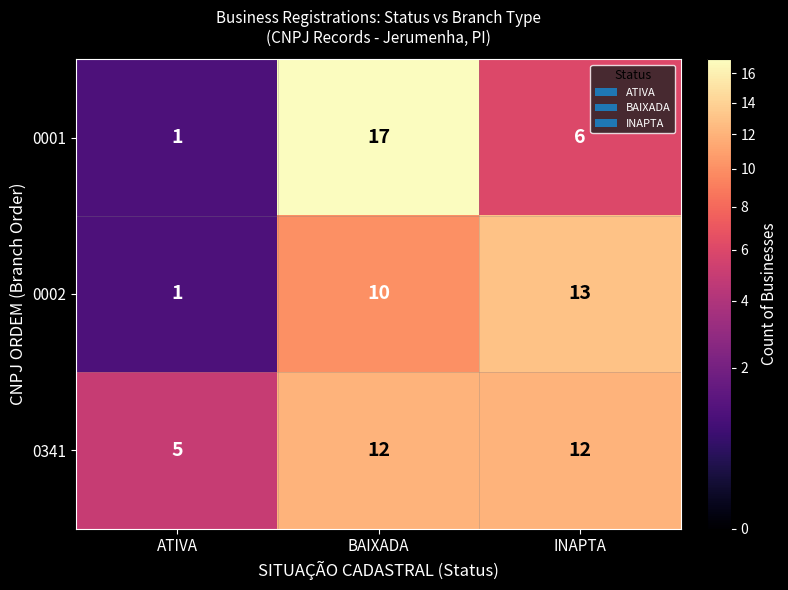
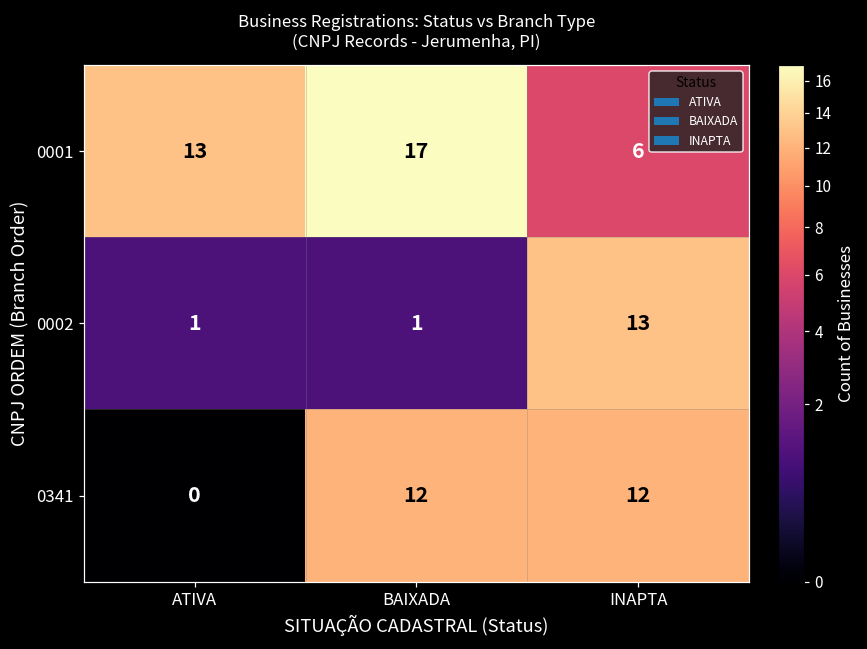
0001, ATIVA: 1 -> 13
0002, BAIXADA: 10 -> 1
0341, ATIVA: 5 -> 0
